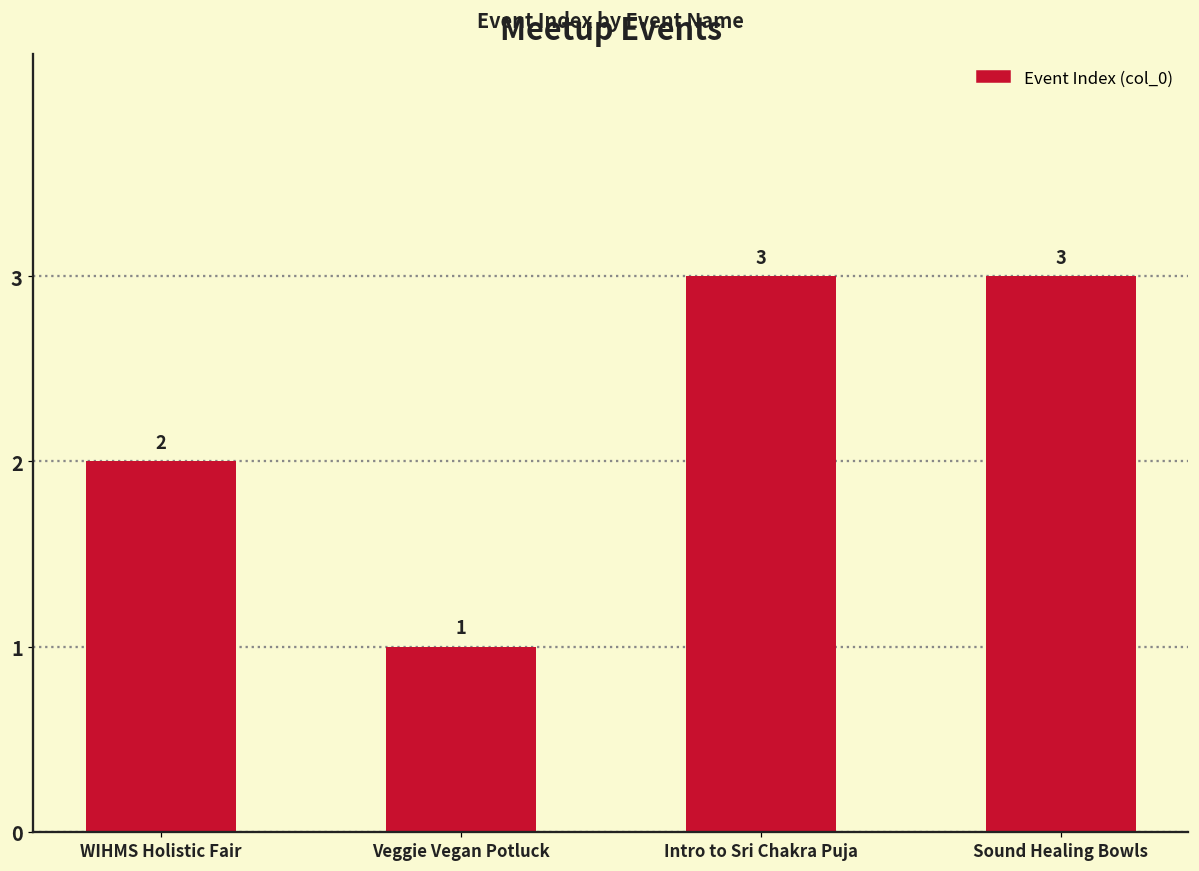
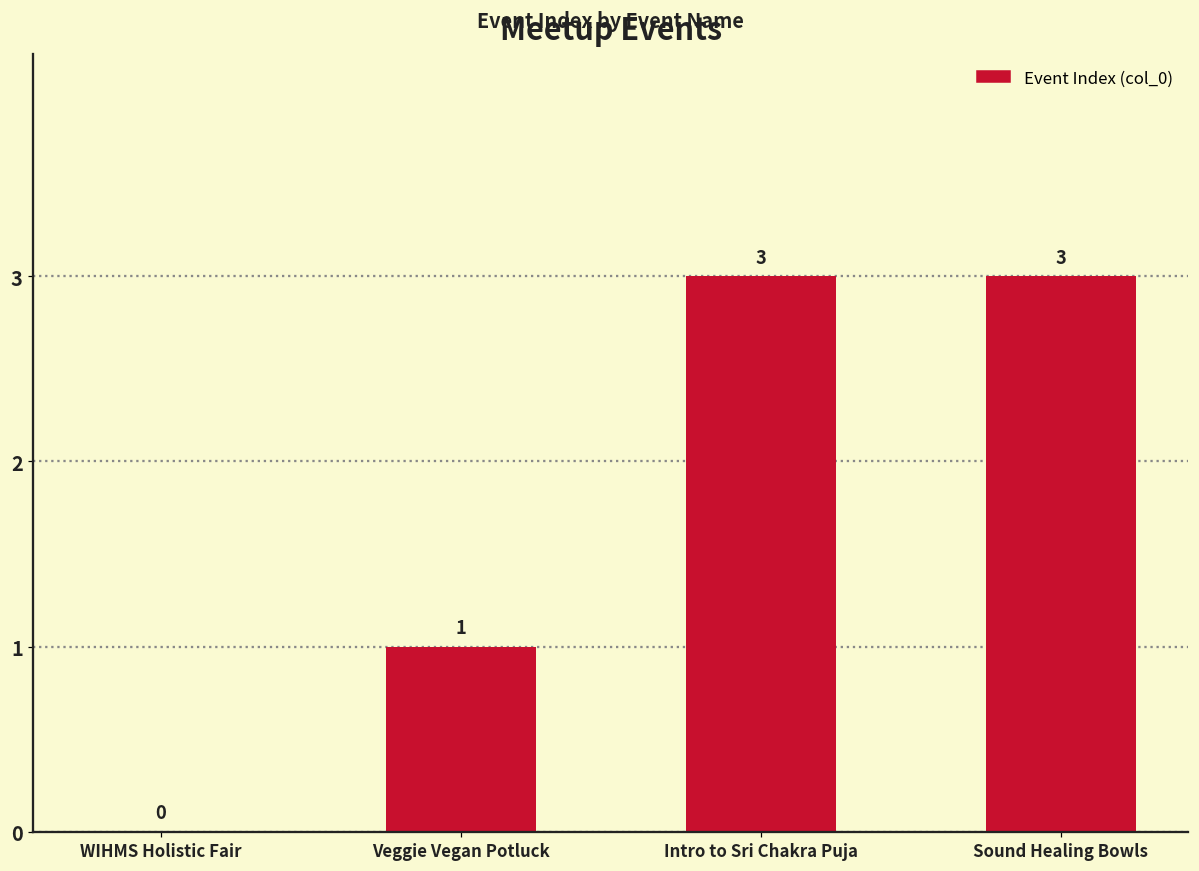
WIHMS Holistic Fair: 2 -> 0
